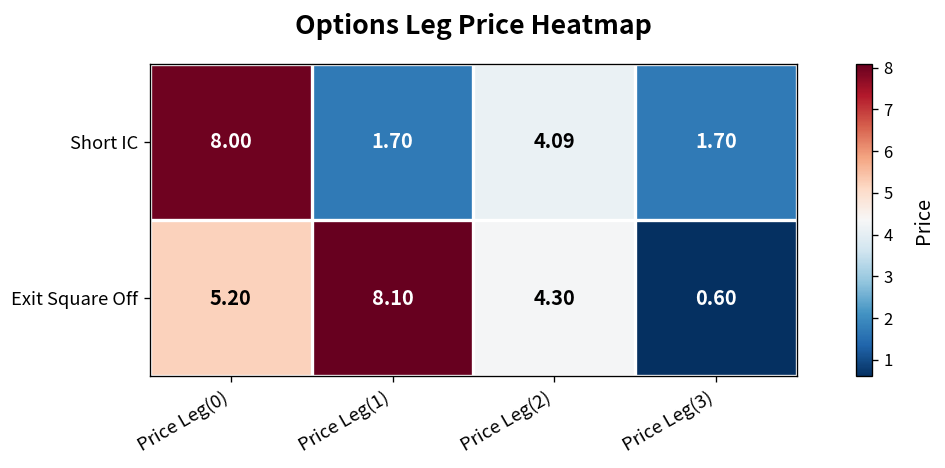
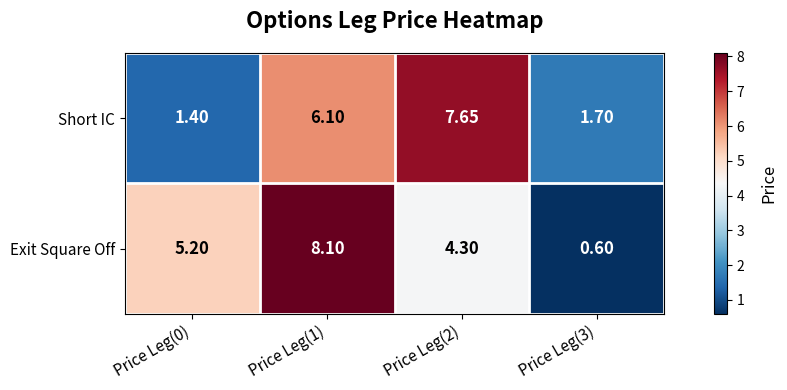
Short IC, Price Leg(0): 8.00 -> 1.40
Short IC, Price Leg(1): 1.70 -> 6.10
Short IC, Price Leg(2): 4.09 -> 7.65
